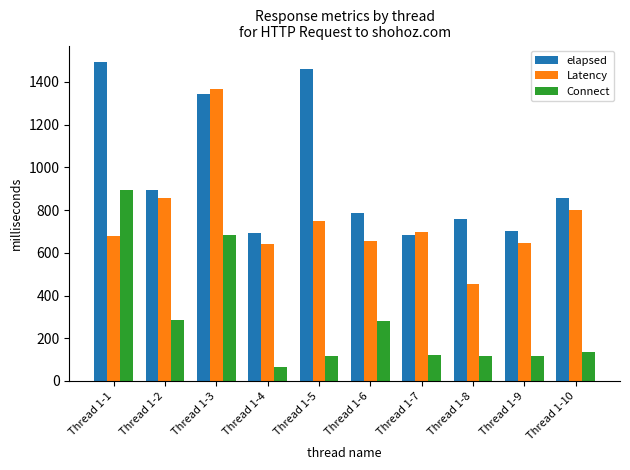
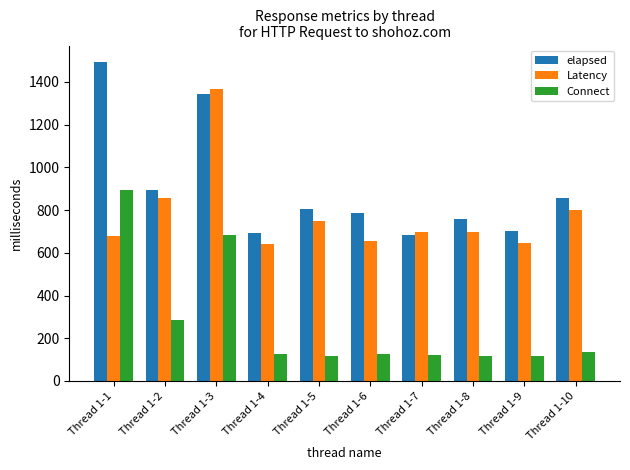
Connect, Thread 1-4: 60 -> 120
elapsed, Thread 1-5: 1460 -> 810
Connect, Thread 1-6: 280 -> 130
Latency, Thread 1-8: 450 -> 700
